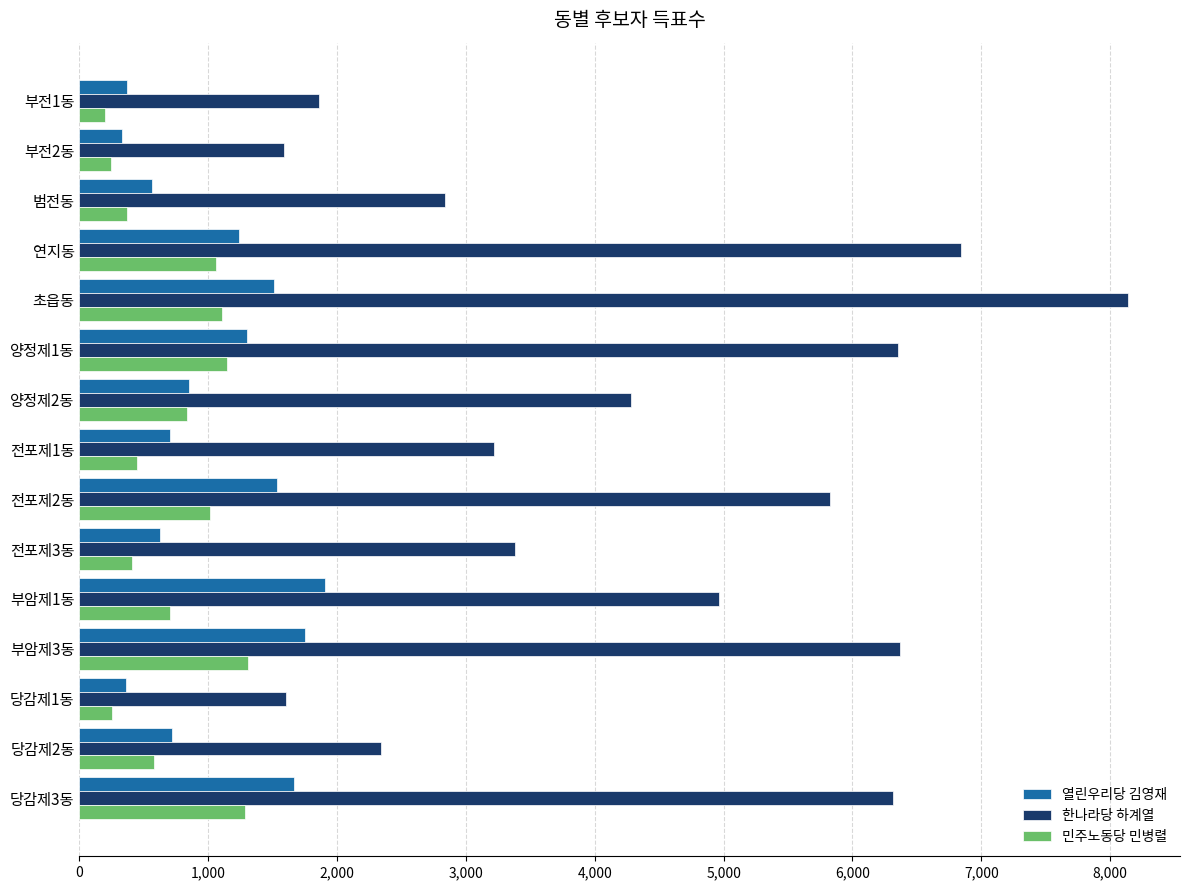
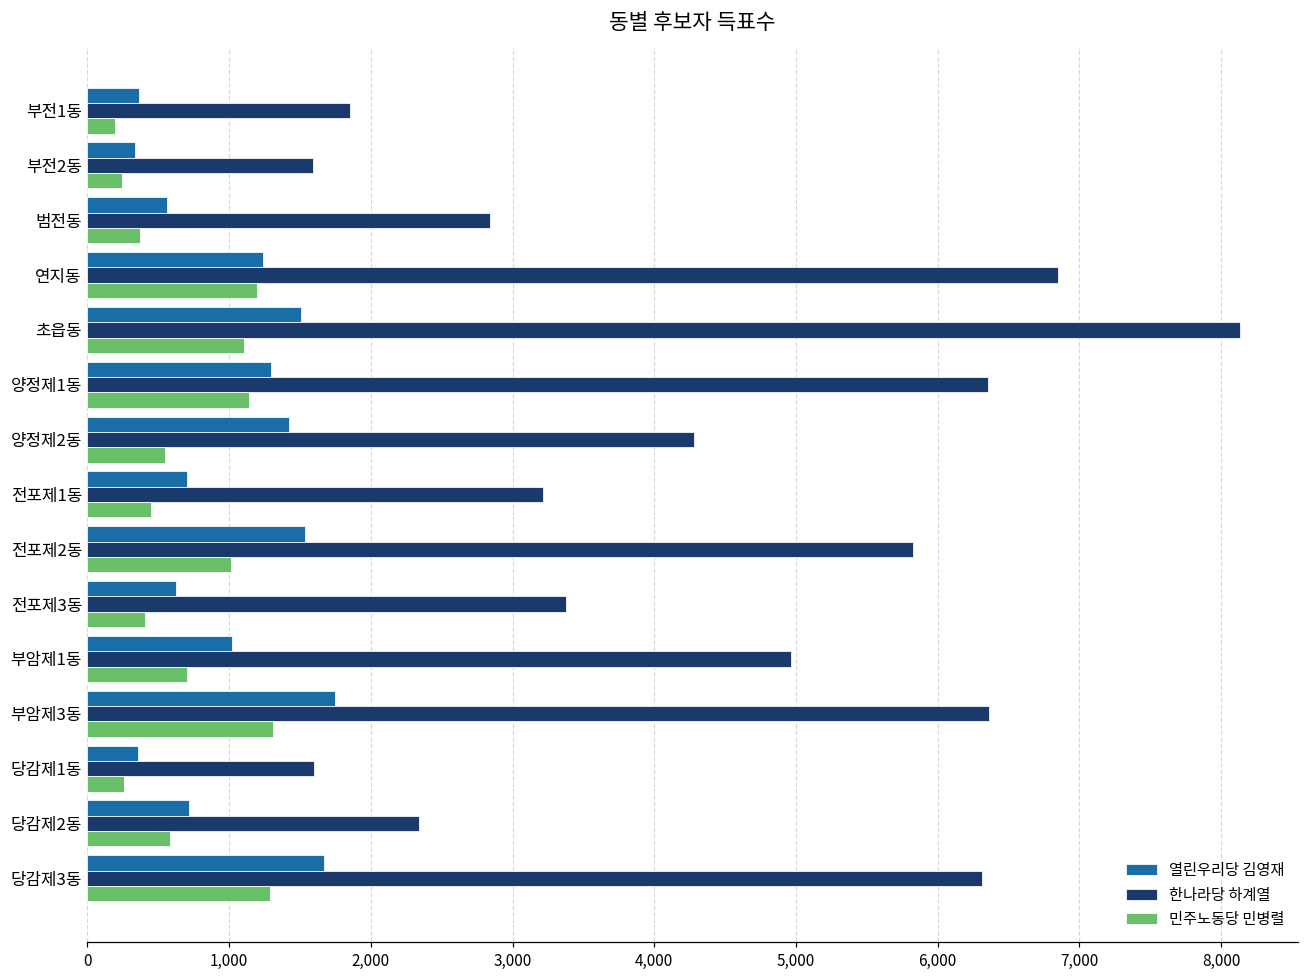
민주노동당 민병렬, 연지동: 1,060 -> 1,200
열린우리당 김영재, 양정제2동: 850 -> 1,420
민주노동당 민병렬, 양정제2동: 830 -> 550
열린우리당 김영재, 부암제1동: 1,910 -> 1,020
